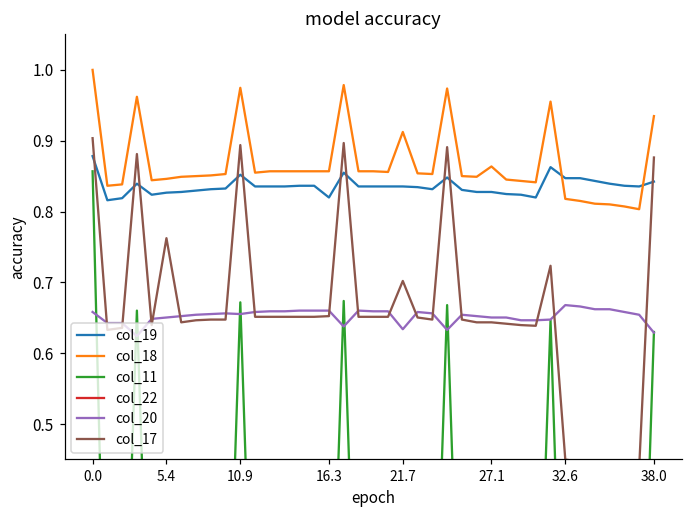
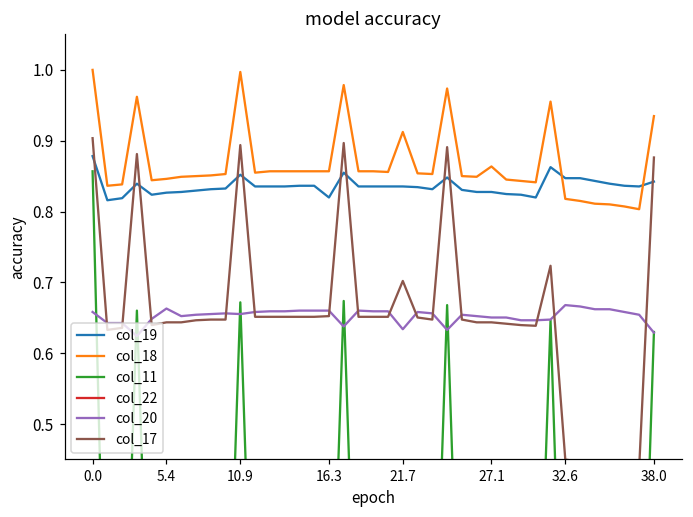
col_20, 5.4: 0.65 -> 0.66
col_17, 5.4: 0.76 -> 0.64
col_18, 10.9: 0.97 -> 1.00
